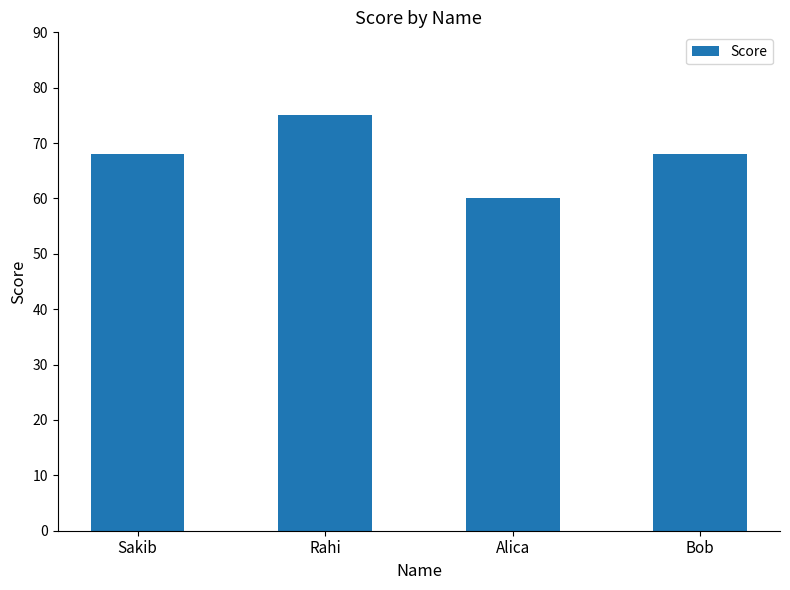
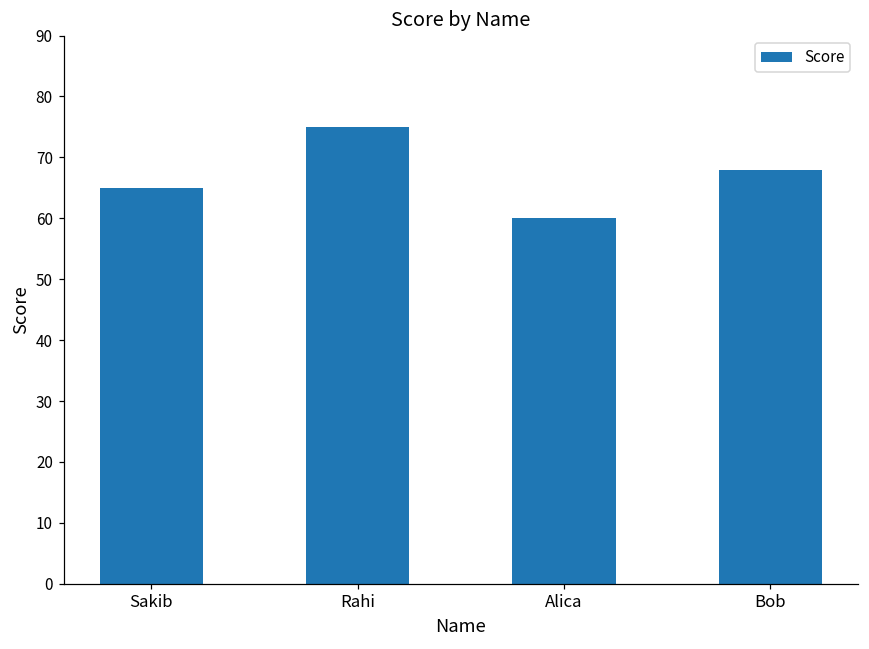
Sakib: 68 -> 65
